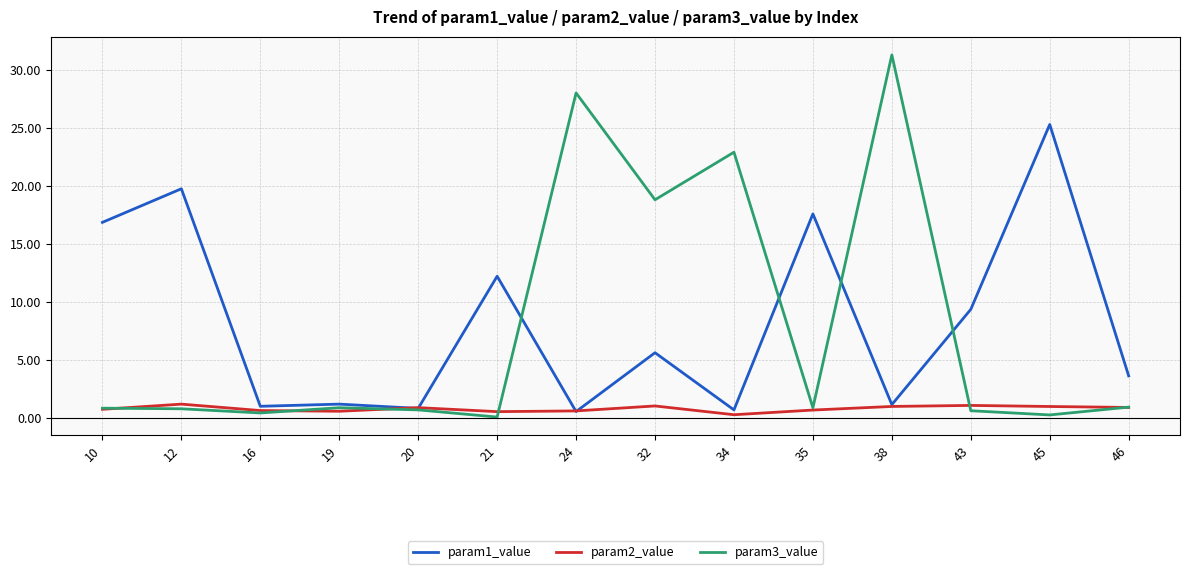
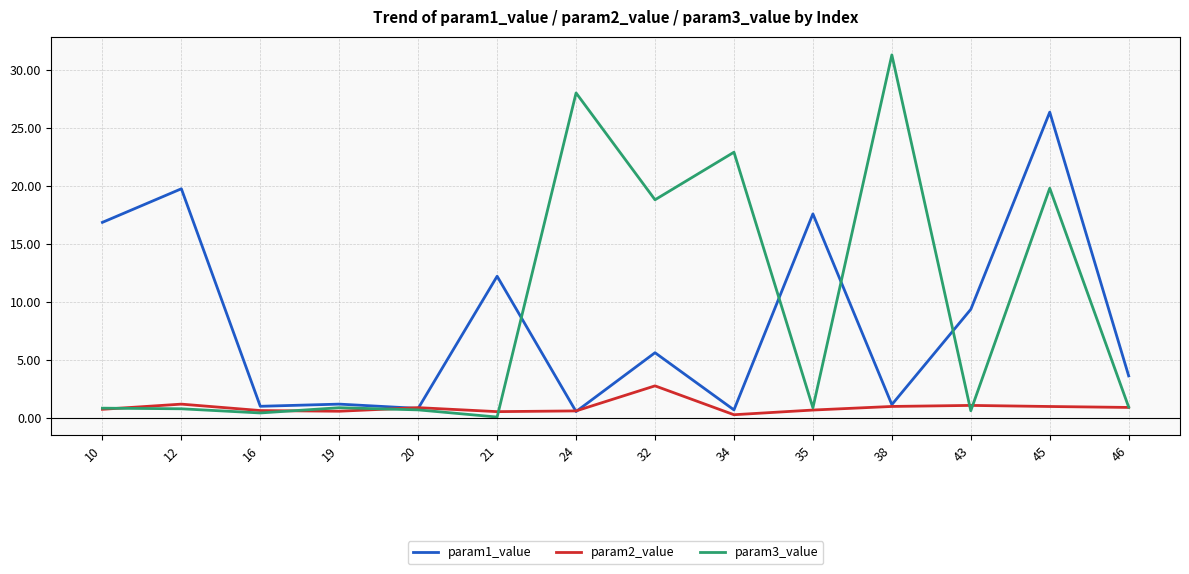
param2_value, 32: 1.0 -> 2.8
param1_value, 45: 25.3 -> 26.4
param3_value, 45: 0.2 -> 19.8
